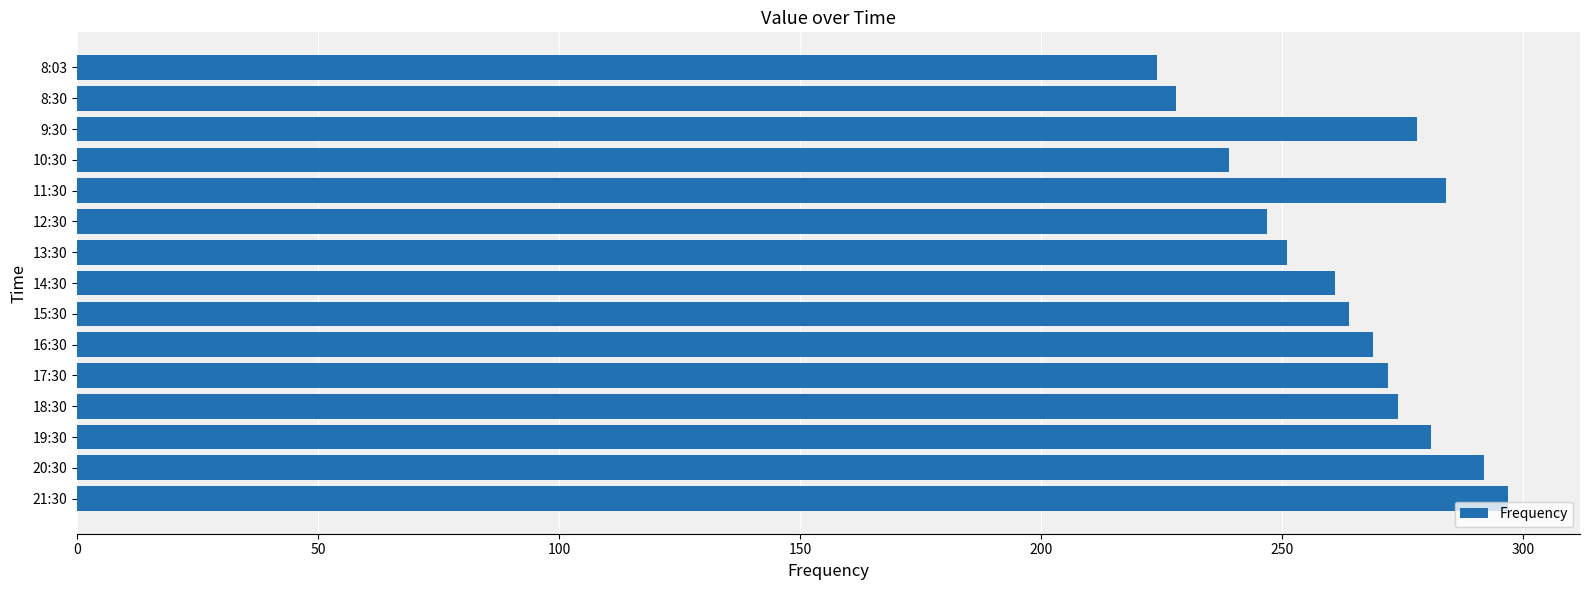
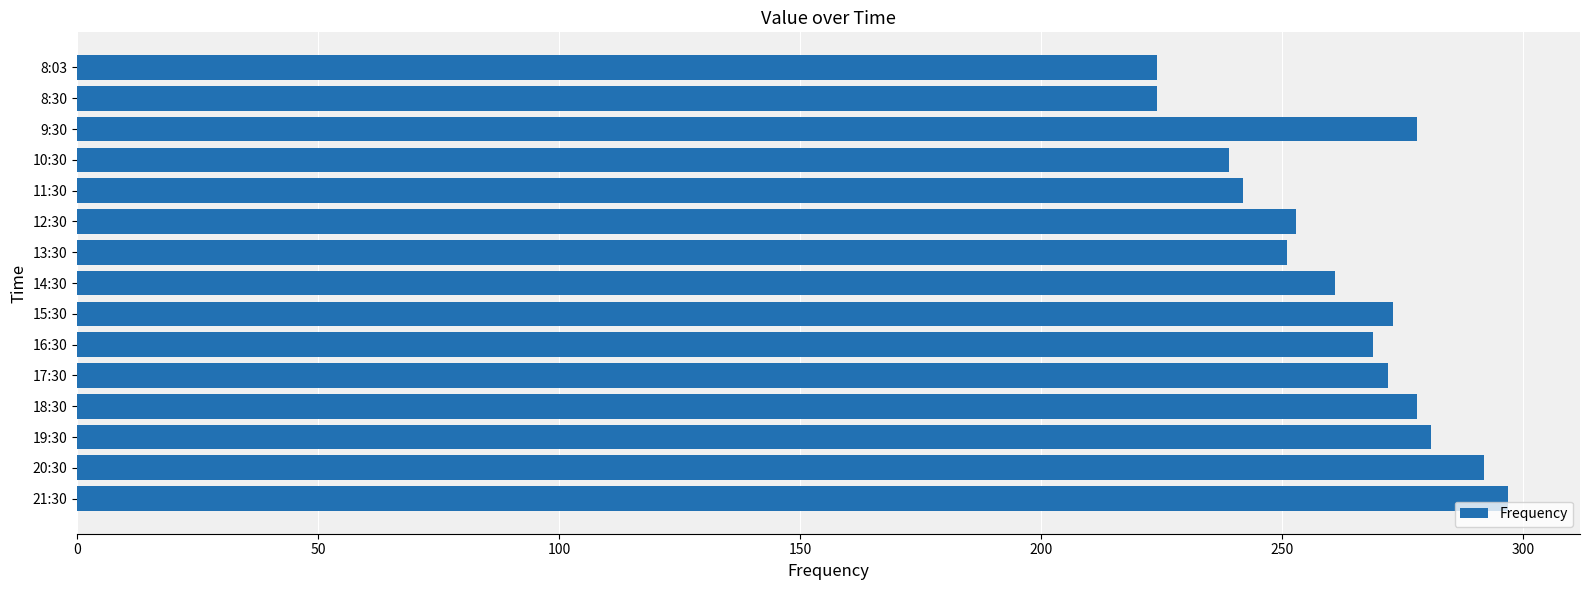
8:30: 228 -> 224
11:30: 284 -> 242
12:30: 247 -> 253
15:30: 264 -> 273
18:30: 274 -> 278
